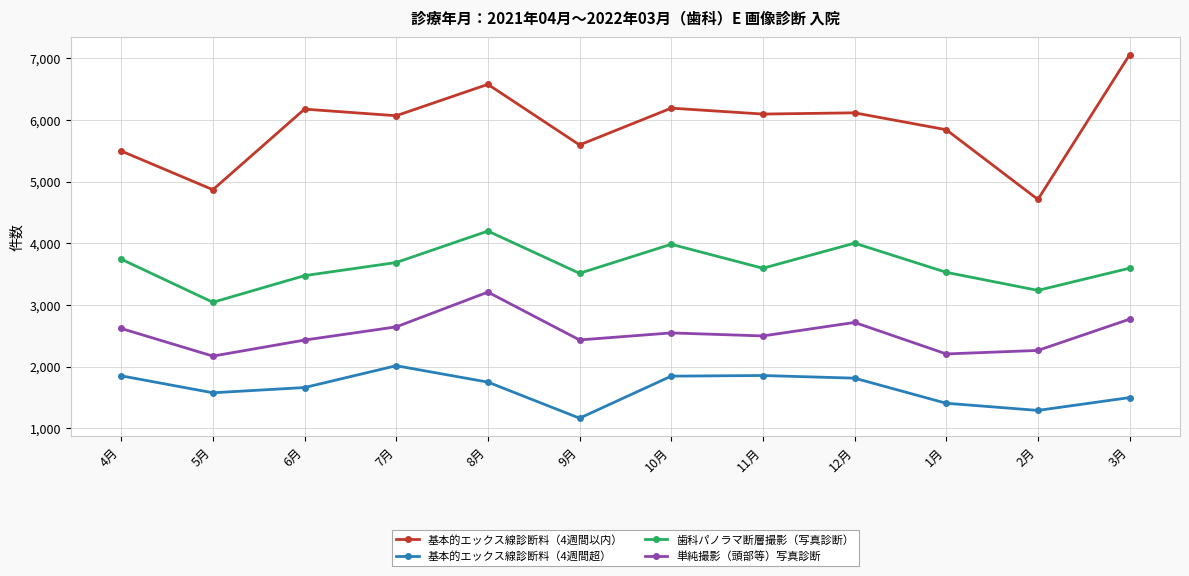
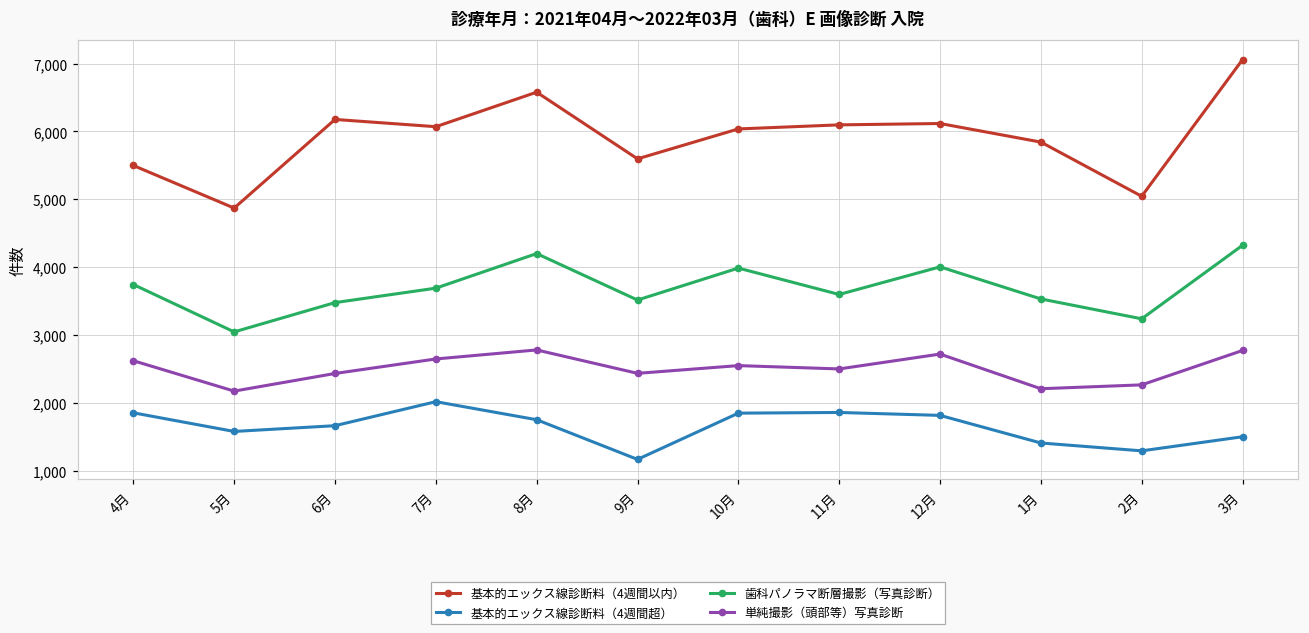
単純撮影（頭部等）写真診断, 8月: 3,200 -> 2,800
基本的エックス線診断料（4週間以内）, 10月: 6,200 -> 6,000
基本的エックス線診断料（4週間以内）, 2月: 4,700 -> 5,000
歯科パノラマ断層撮影（写真診断）, 3月: 3,600 -> 4,300
